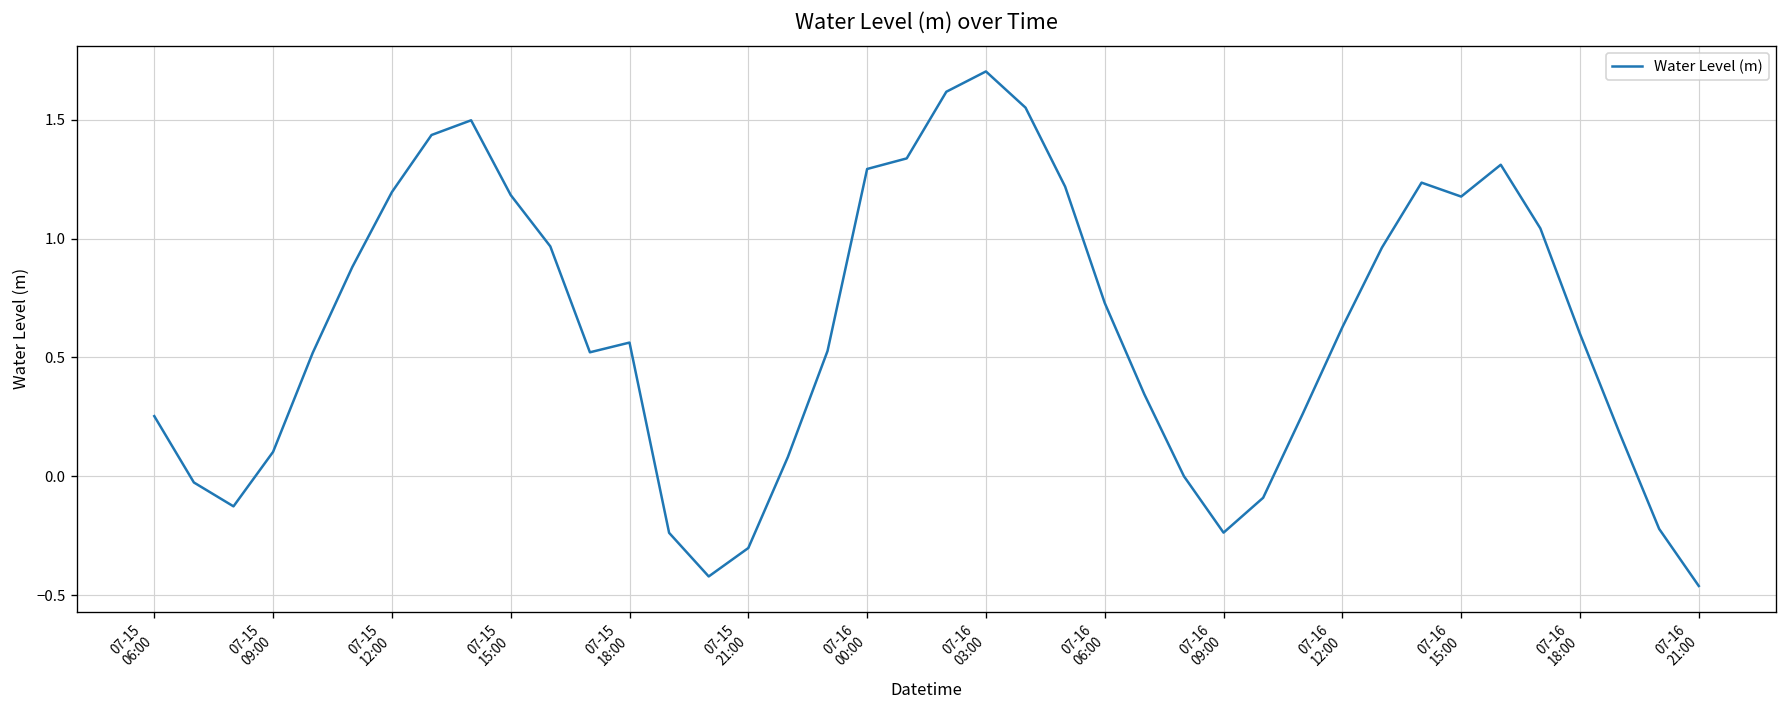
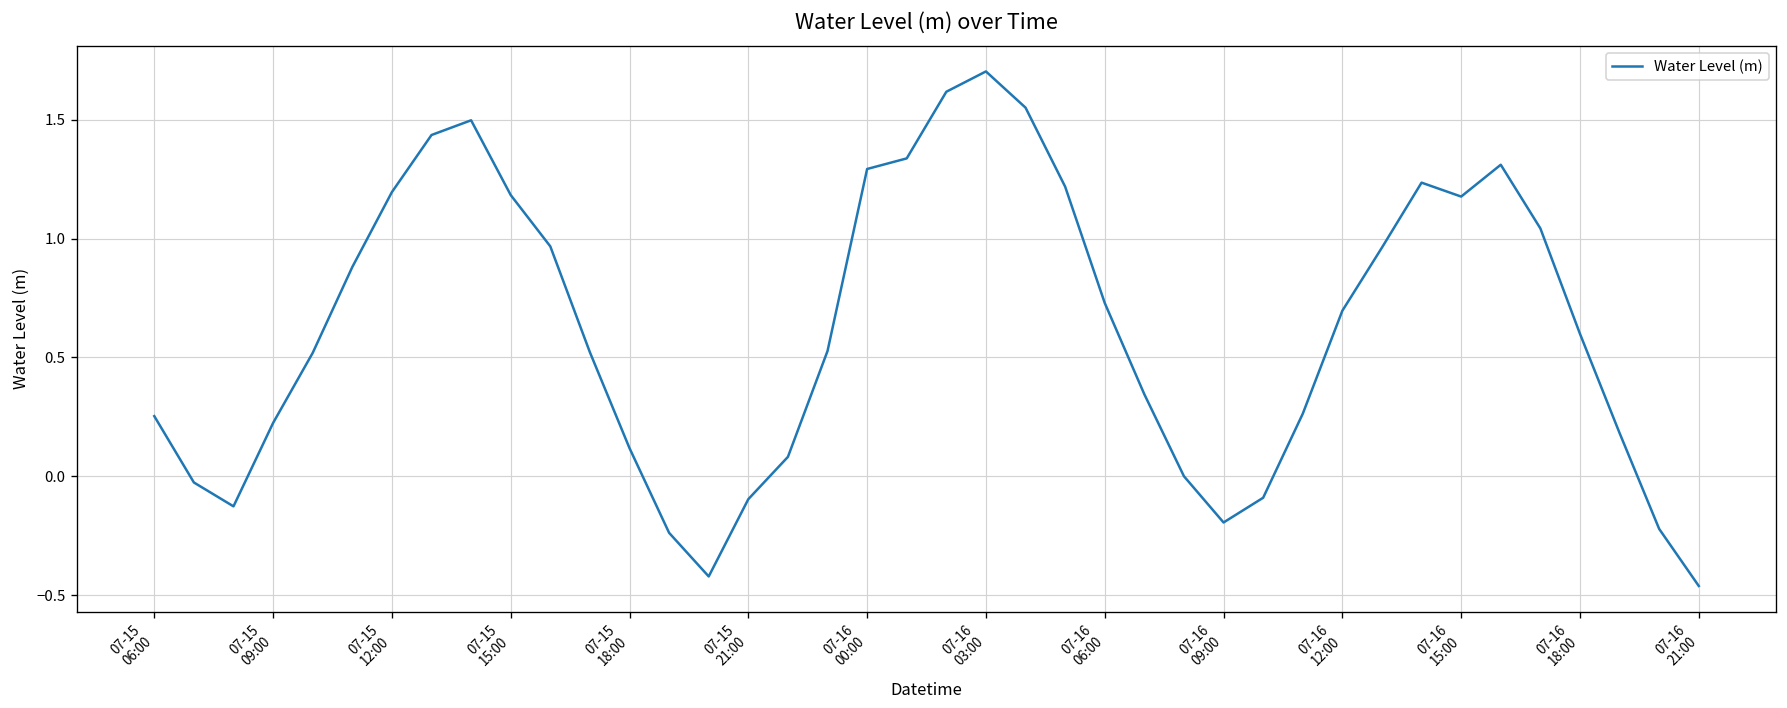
07-15 09:00: 0.10 -> 0.22
07-15 18:00: 0.56 -> 0.12
07-15 21:00: -0.30 -> -0.10
07-16 09:00: -0.24 -> -0.19
07-16 12:00: 0.63 -> 0.70
